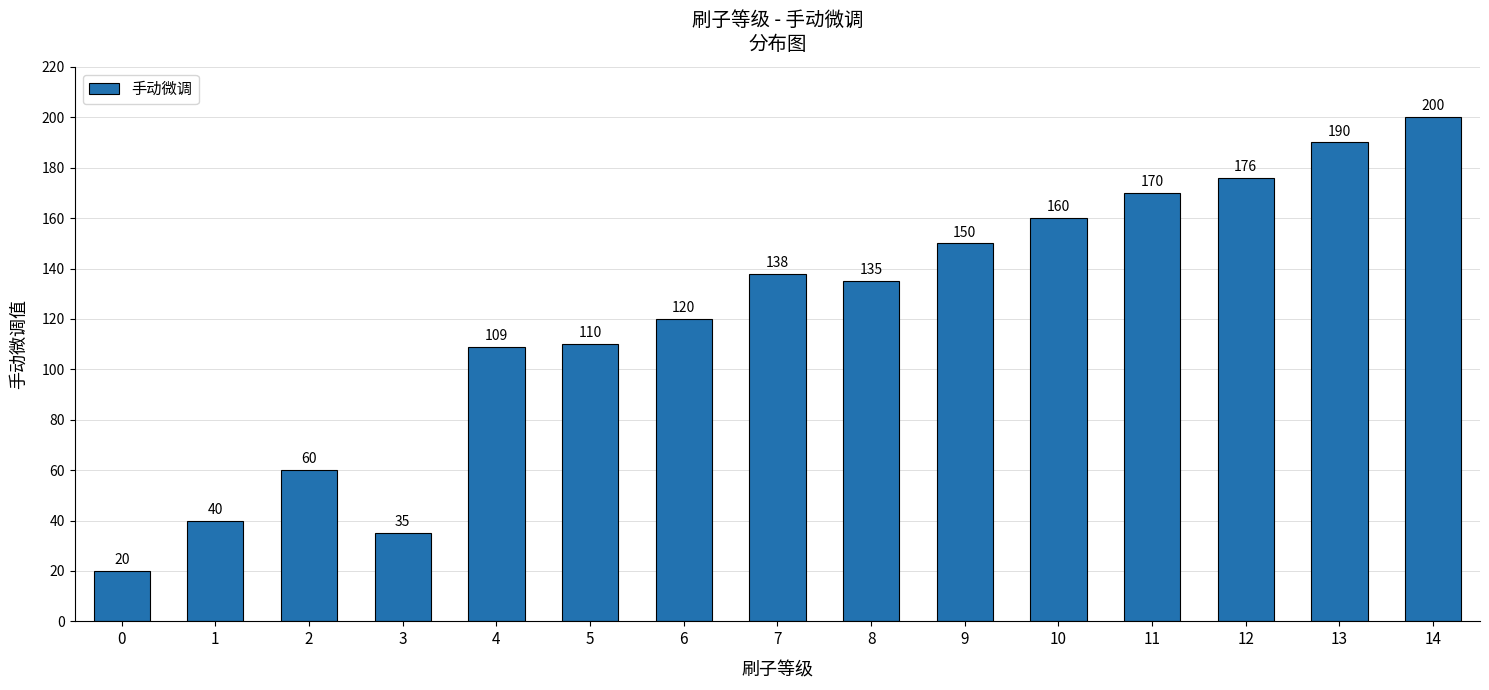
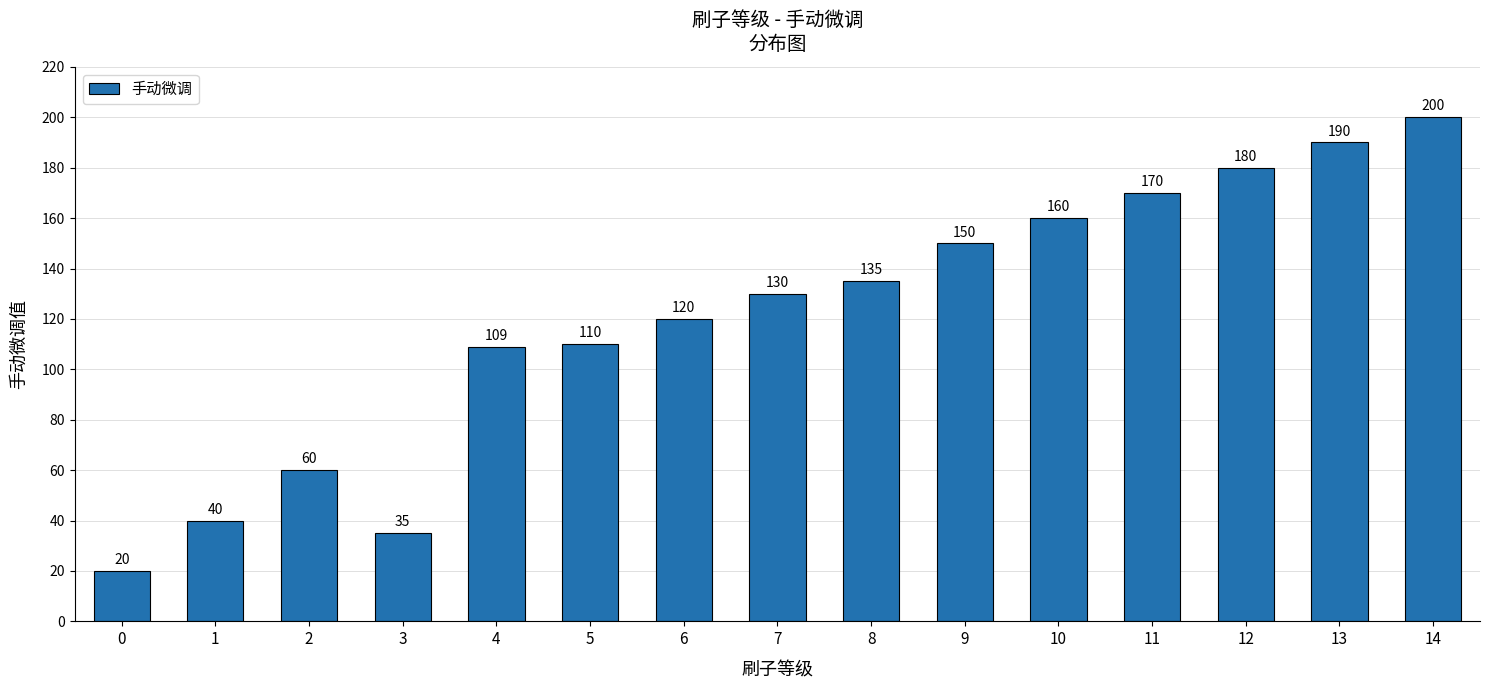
7: 138 -> 130
12: 176 -> 180
